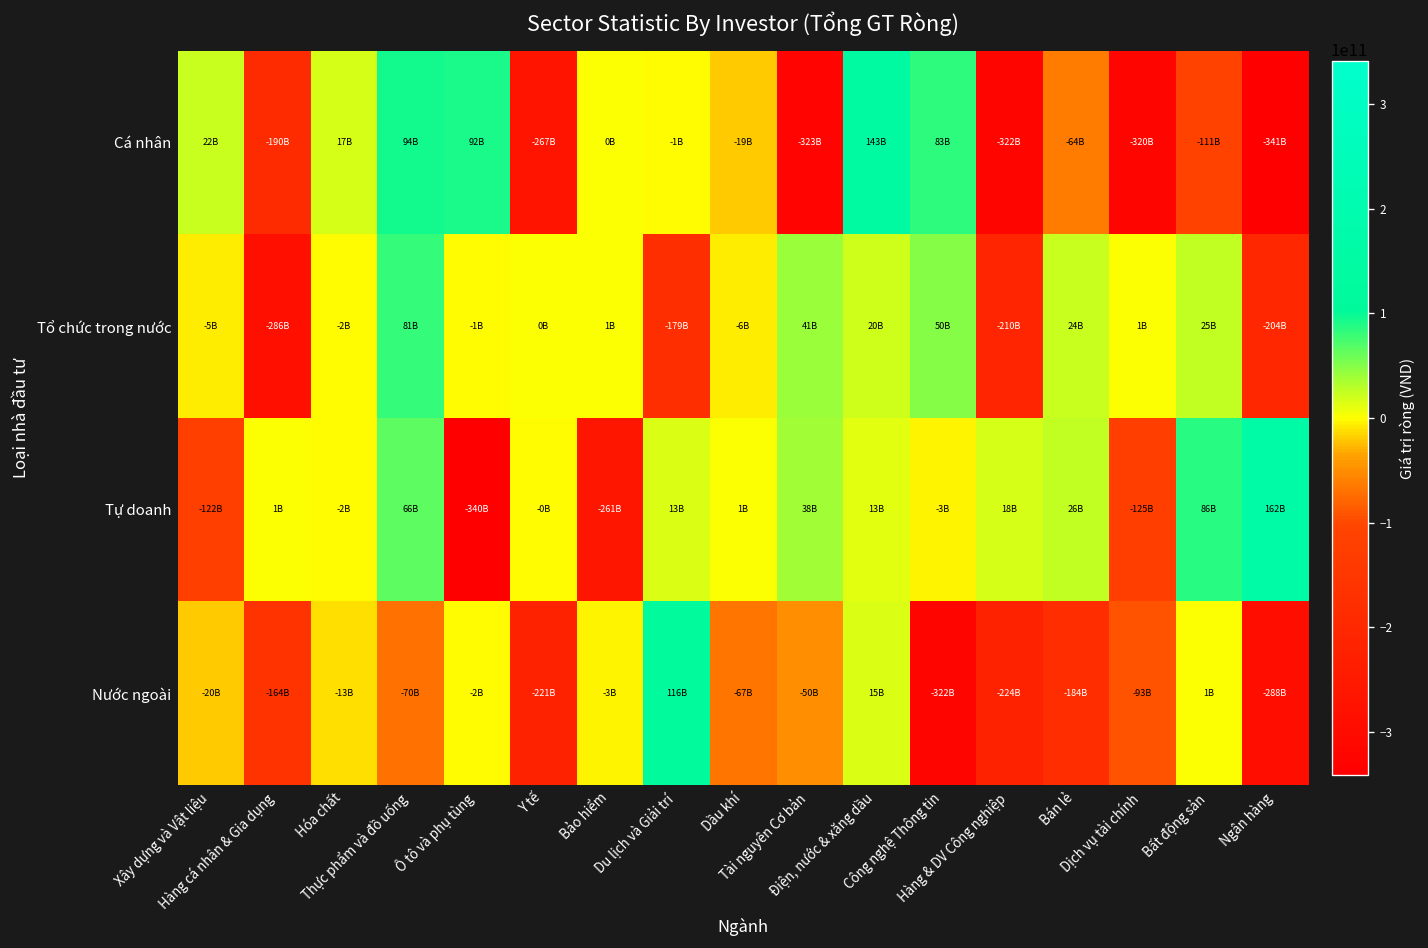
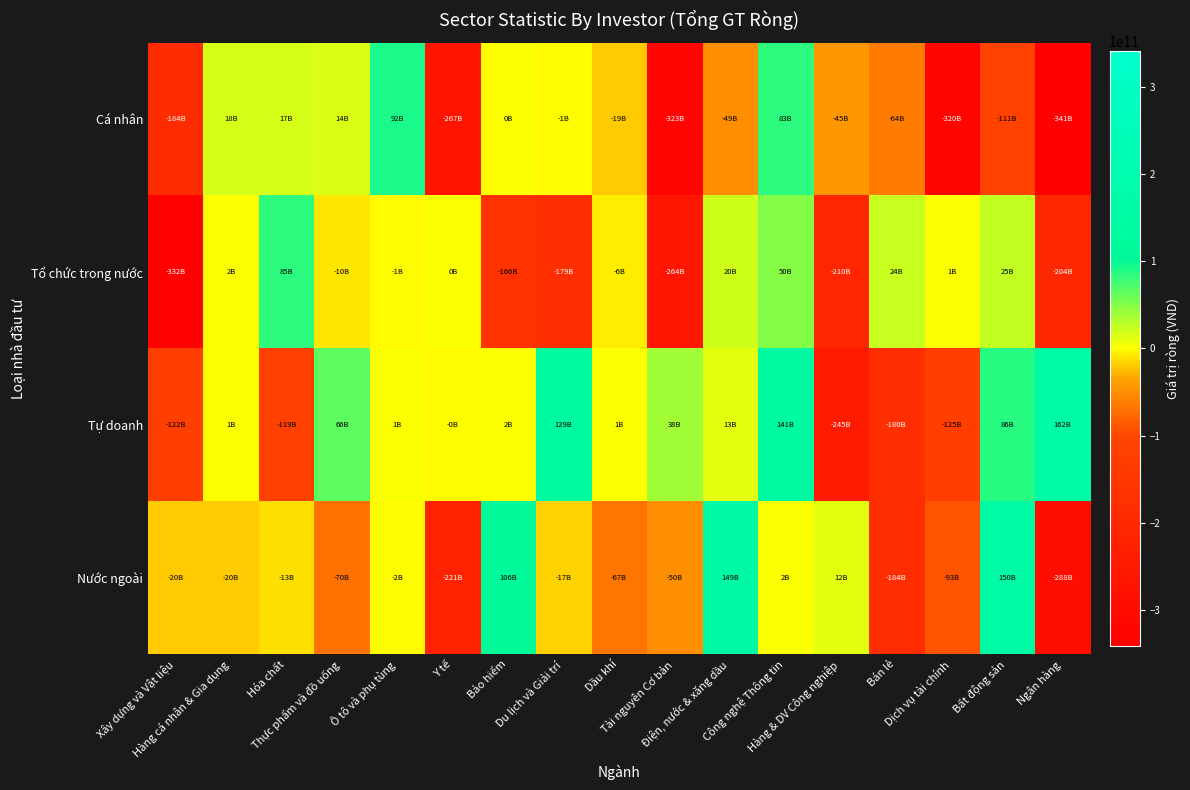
Cá nhân, Xây dựng và Vật liệu: 22B -> -184B
Cá nhân, Hàng cá nhân & Gia dụng: -190B -> 18B
Cá nhân, Thực phẩm và đồ uống: 94B -> 14B
Cá nhân, Điện, nước & xăng dầu: 143B -> -49B
Cá nhân, Hàng & DV Công nghiệp: -322B -> -45B
Tổ chức trong nước, Xây dựng và Vật liệu: -5B -> -332B
Tổ chức trong nước, Hàng cá nhân & Gia dụng: -286B -> 2B
Tổ chức trong nước, Hóa chất: -2B -> 85B
Tổ chức trong nước, Thực phẩm và đồ uống: 81B -> -10B
Tổ chức trong nước, Bảo hiểm: 1B -> -166B
Tổ chức trong nước, Tài nguyên Cơ bản: 41B -> -264B
Tự doanh, Hóa chất: -2B -> -119B
Tự doanh, Ô tô và phụ tùng: -340B -> 1B
Tự doanh, Bảo hiểm: -261B -> 2B
Tự doanh, Du lịch và Giải trí: 13B -> 129B
Tự doanh, Công nghệ Thông tin: -3B -> 141B
Tự doanh, Hàng & DV Công nghiệp: 18B -> -245B
Tự doanh, Bán lẻ: 26B -> -180B
Nước ngoài, Hàng cá nhân & Gia dụng: -164B -> -20B
Nước ngoài, Bảo hiểm: -3B -> 106B
Nước ngoài, Du lịch và Giải trí: 116B -> -17B
Nước ngoài, Điện, nước & xăng dầu: 15B -> 149B
Nước ngoài, Công nghệ Thông tin: -322B -> 2B
Nước ngoài, Hàng & DV Công nghiệp: -224B -> 12B
Nước ngoài, Bất động sản: 1B -> 150B
